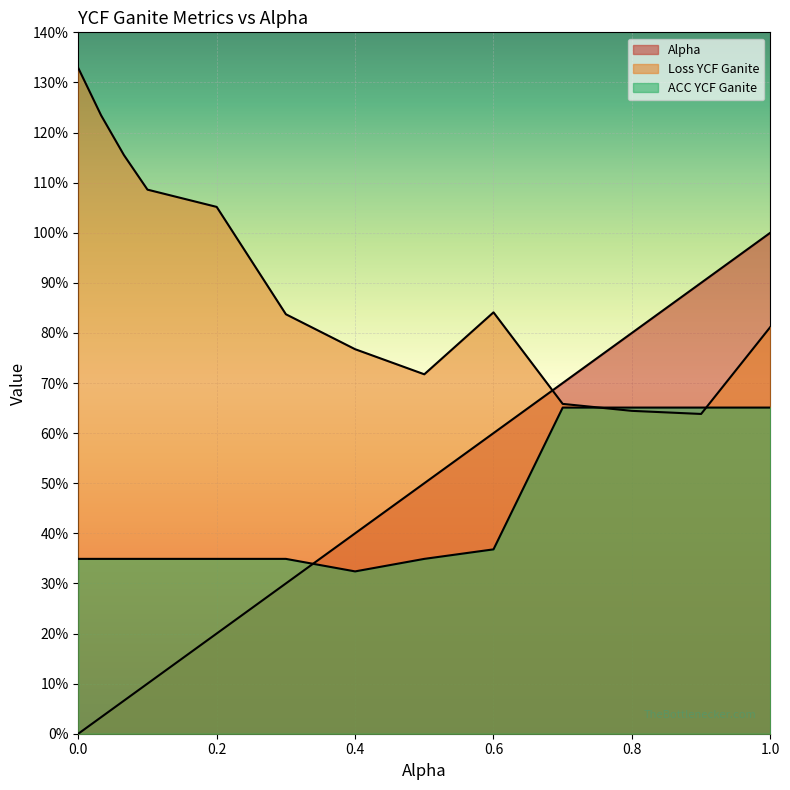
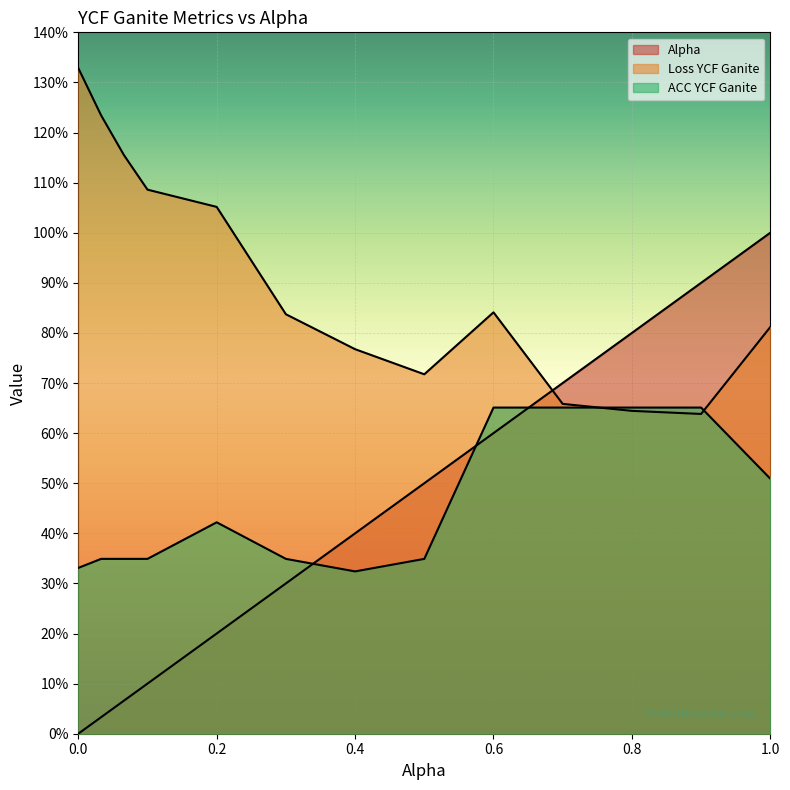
ACC YCF Ganite, 0.0: 35% -> 33%
ACC YCF Ganite, 0.2: 35% -> 42%
ACC YCF Ganite, 0.6: 37% -> 65%
ACC YCF Ganite, 1.0: 65% -> 51%
